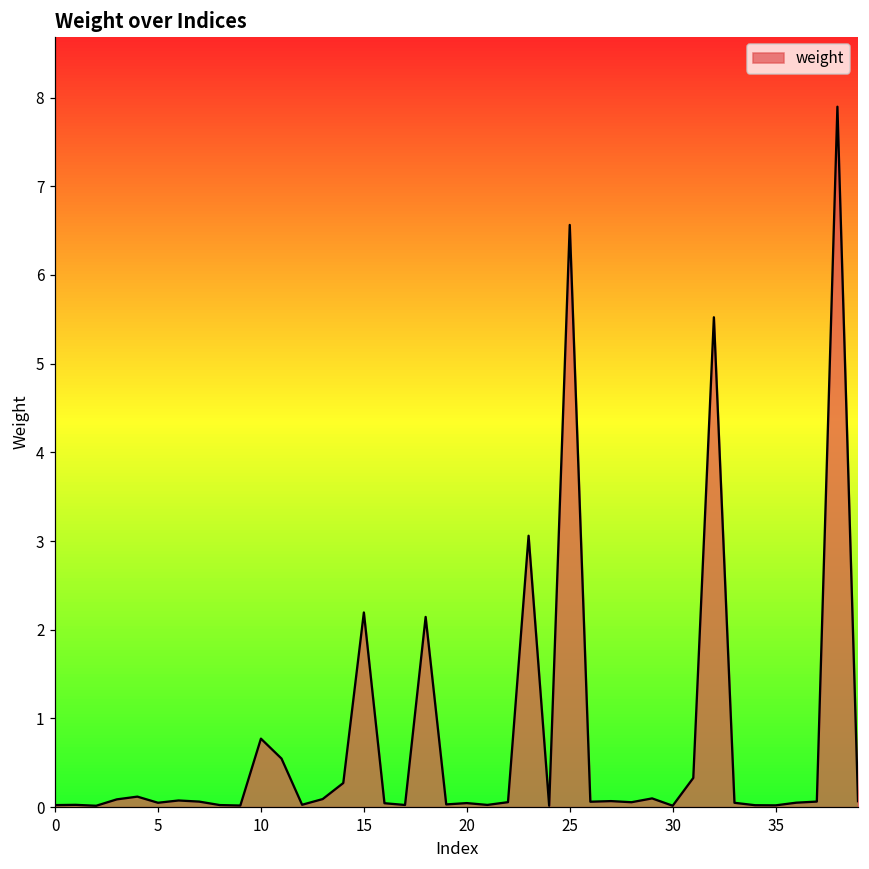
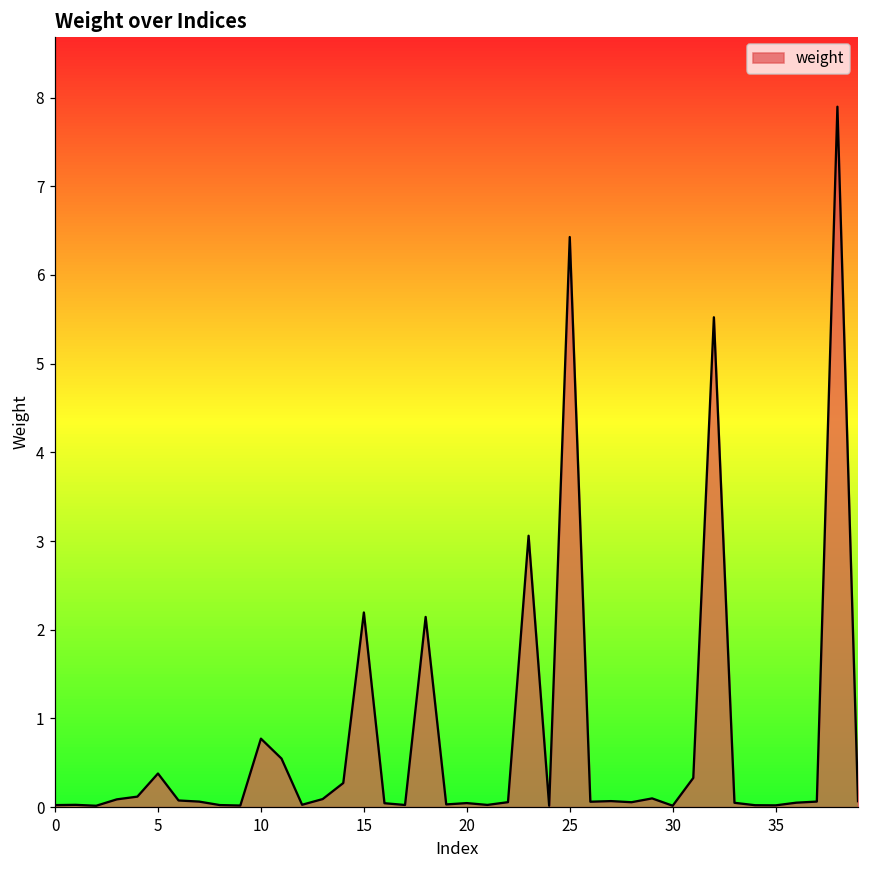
5: 0.0 -> 0.4
25: 6.6 -> 6.4
